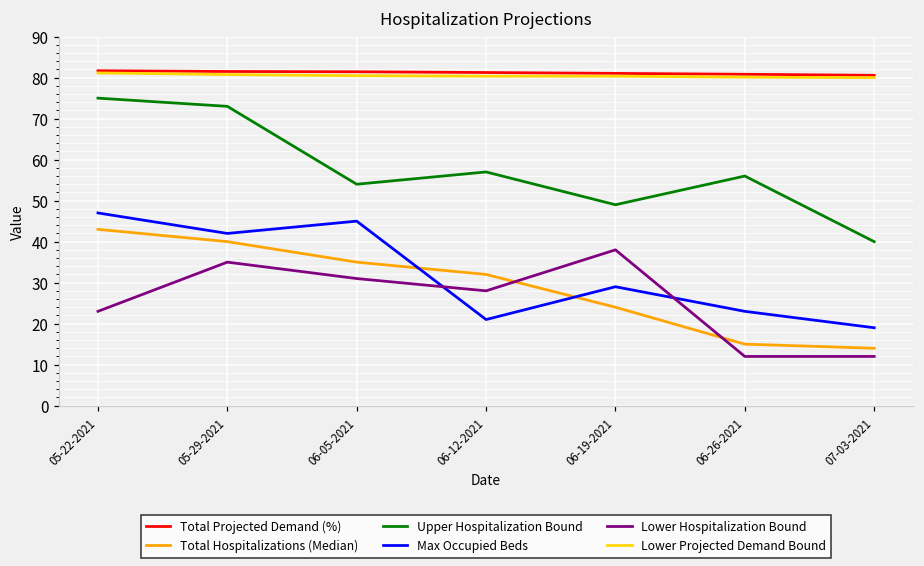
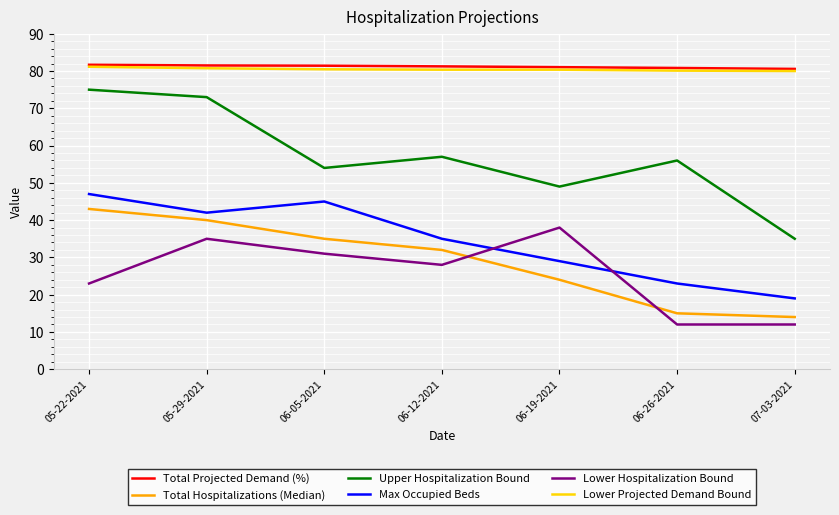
Max Occupied Beds, 06-12-2021: 21 -> 35
Upper Hospitalization Bound, 07-03-2021: 40 -> 35
